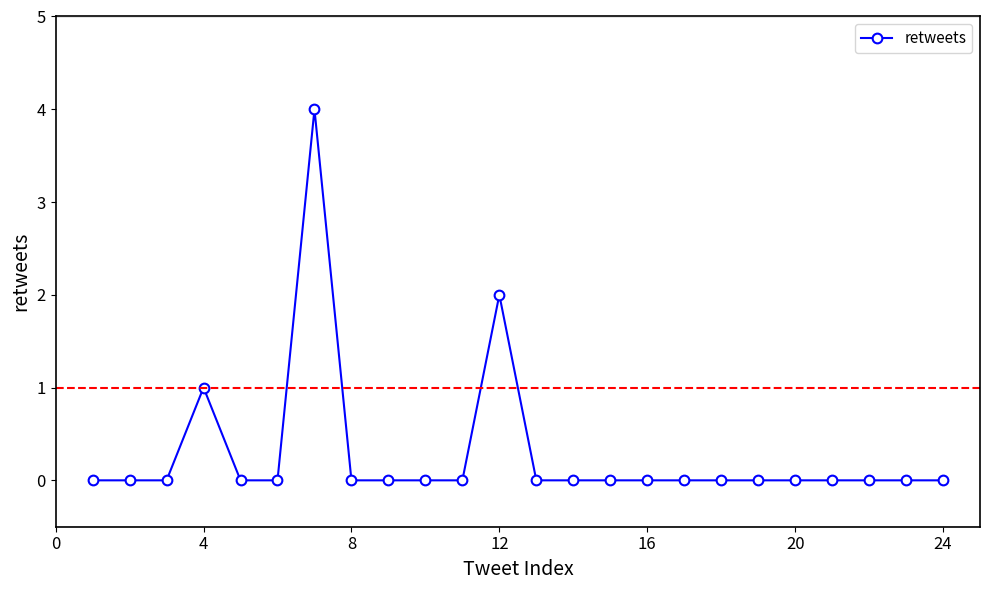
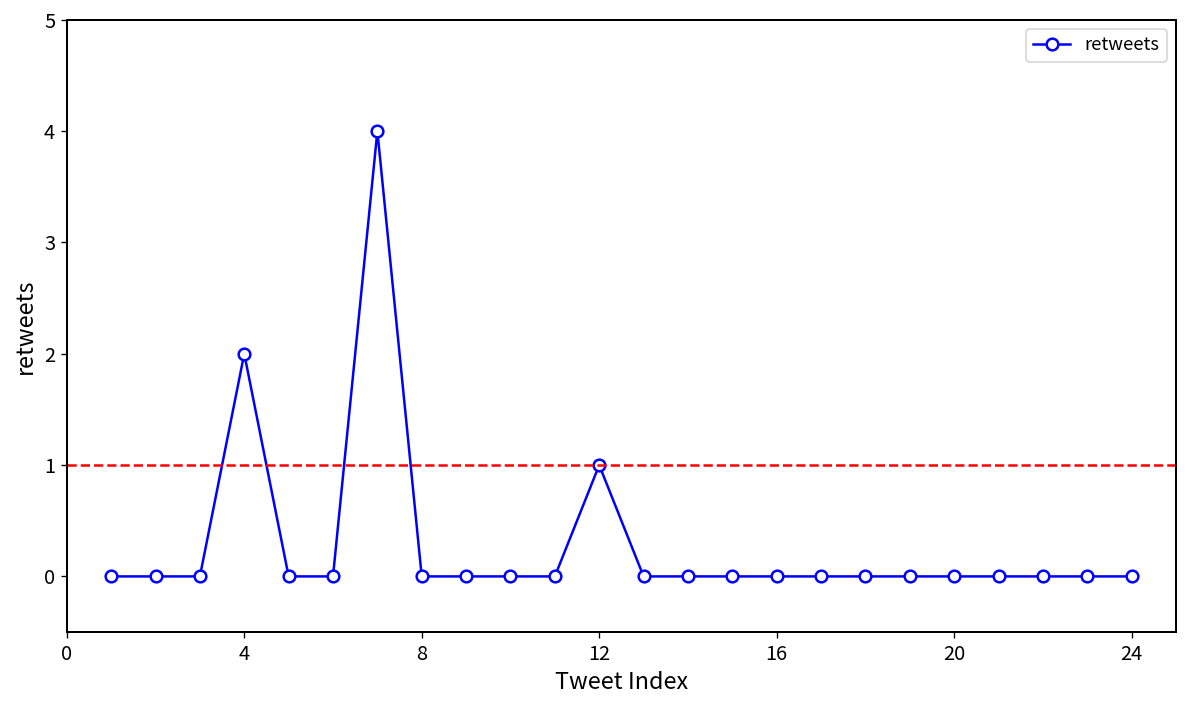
4: 1 -> 2
12: 2 -> 1
